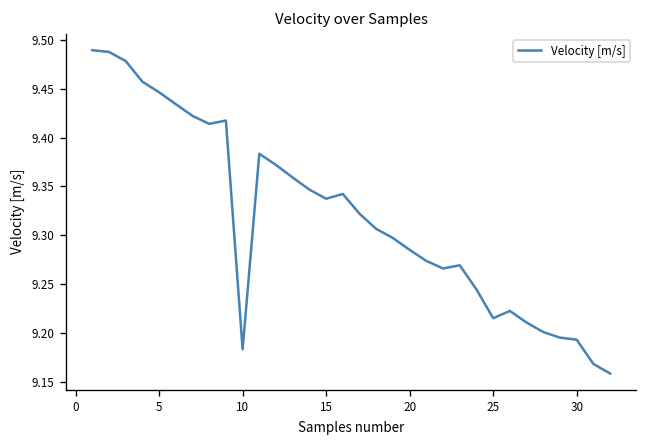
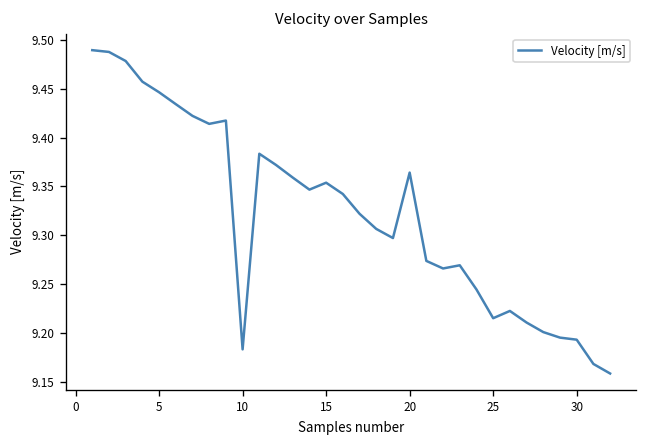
15: 9.34 -> 9.35
20: 9.29 -> 9.36
